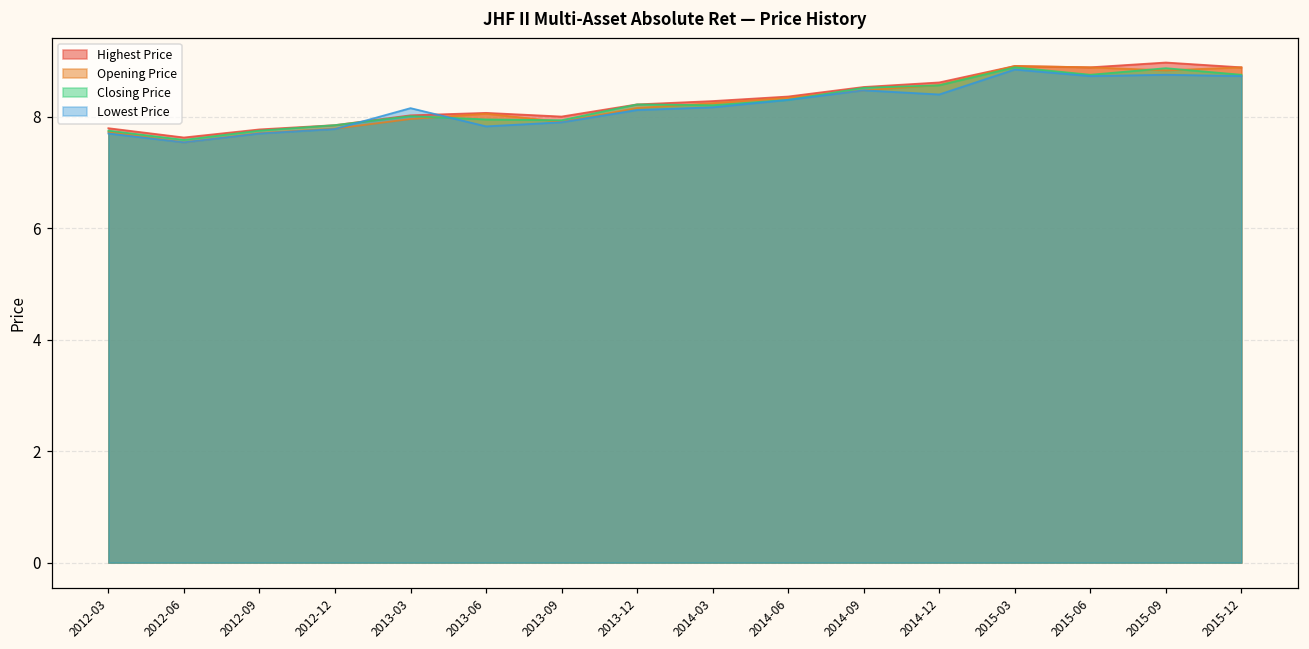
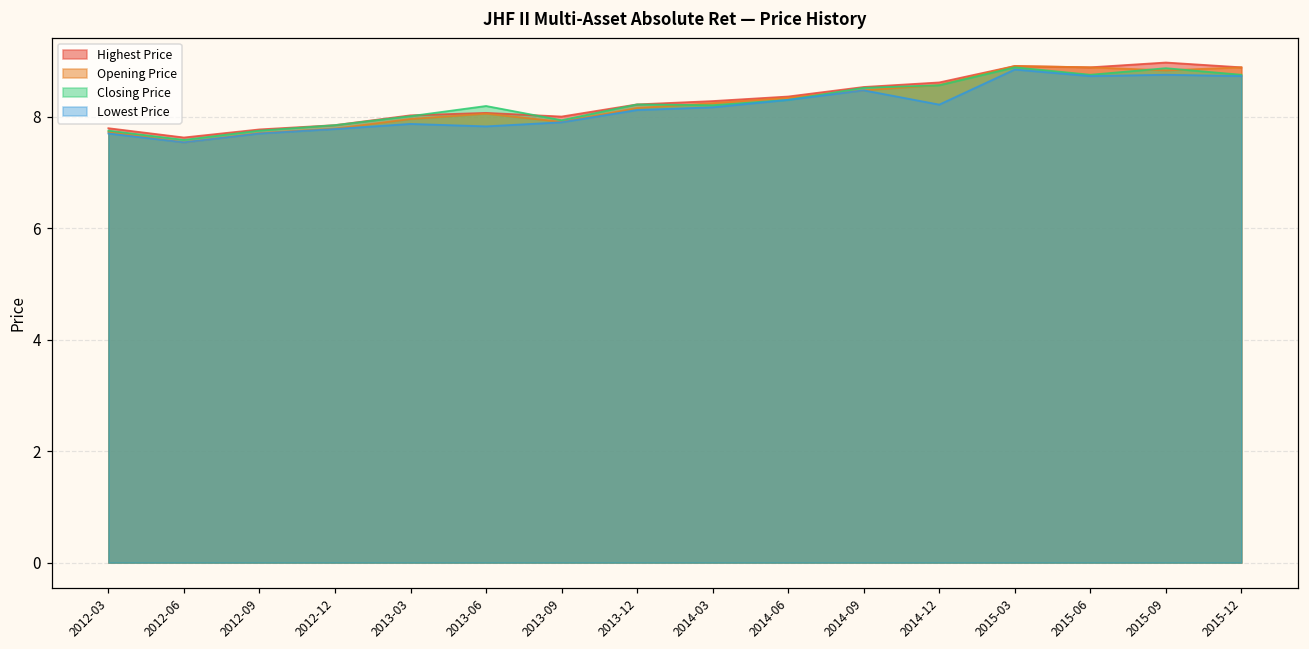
Lowest Price, 2013-03: 8.2 -> 7.9
Closing Price, 2013-06: 8.0 -> 8.2
Lowest Price, 2014-12: 8.4 -> 8.2
